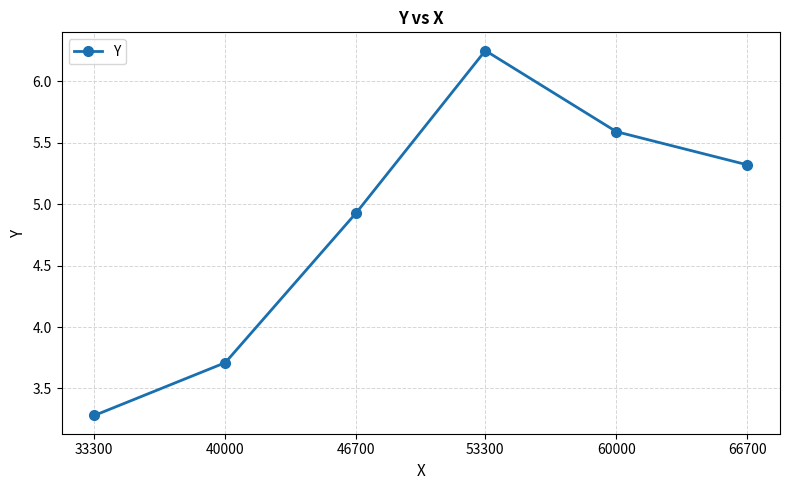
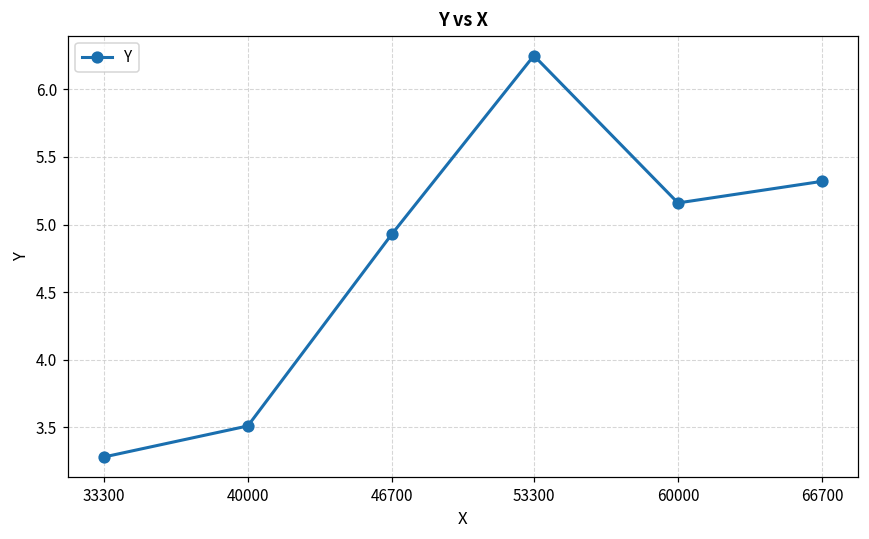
40000: 3.71 -> 3.51
60000: 5.59 -> 5.16
